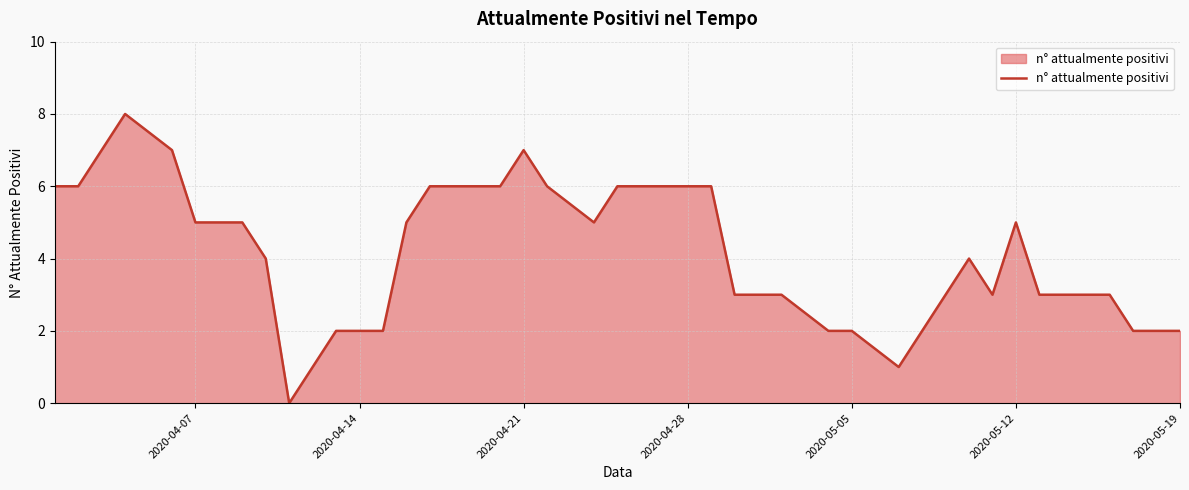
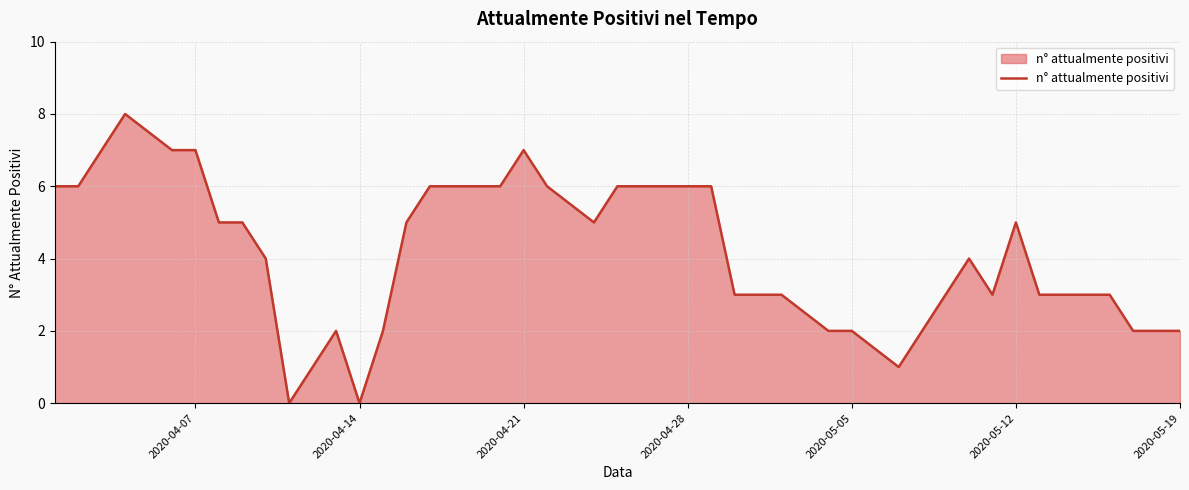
2020-04-07: 5 -> 7
2020-04-14: 2 -> 0
